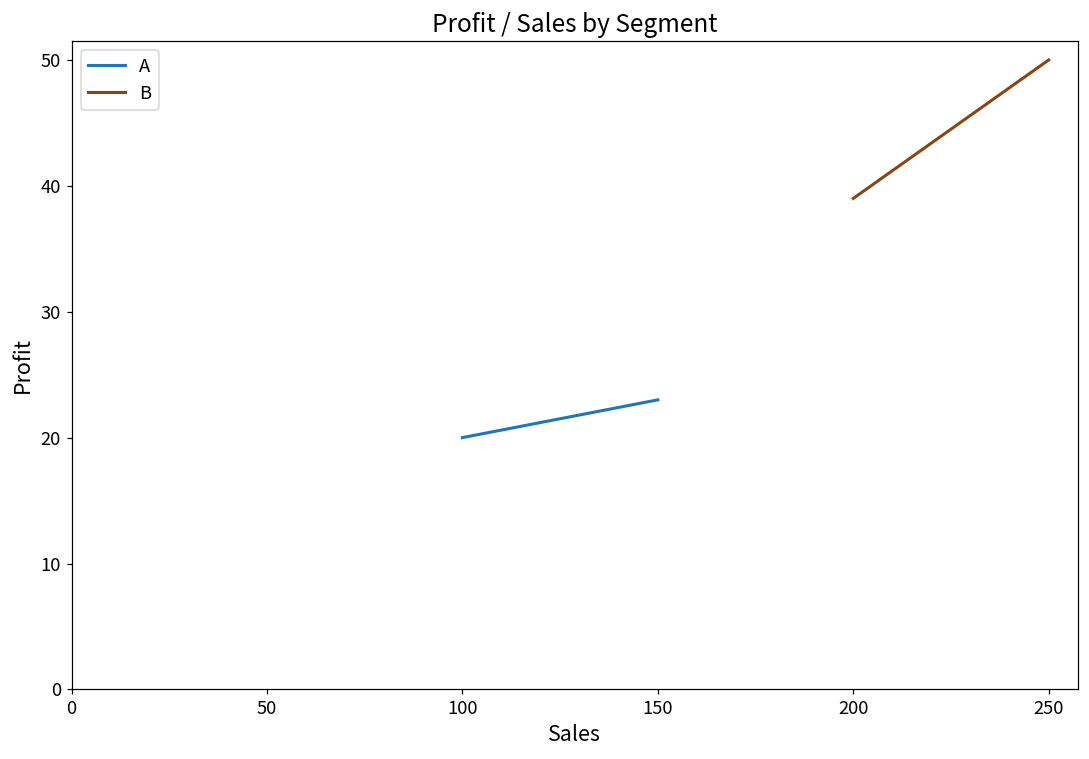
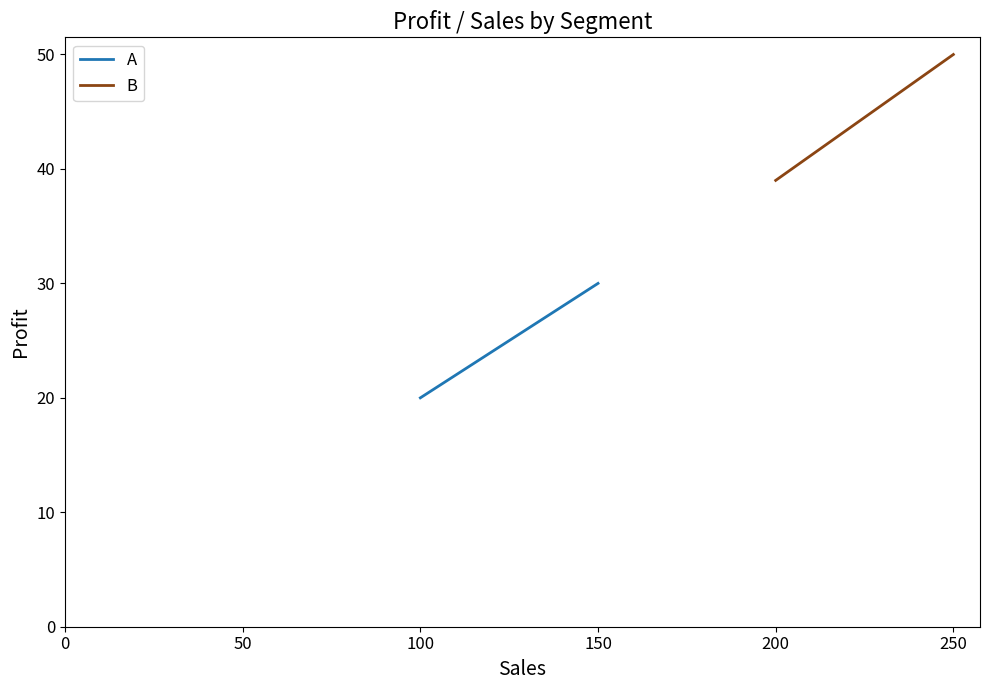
A, 150: 23 -> 30
